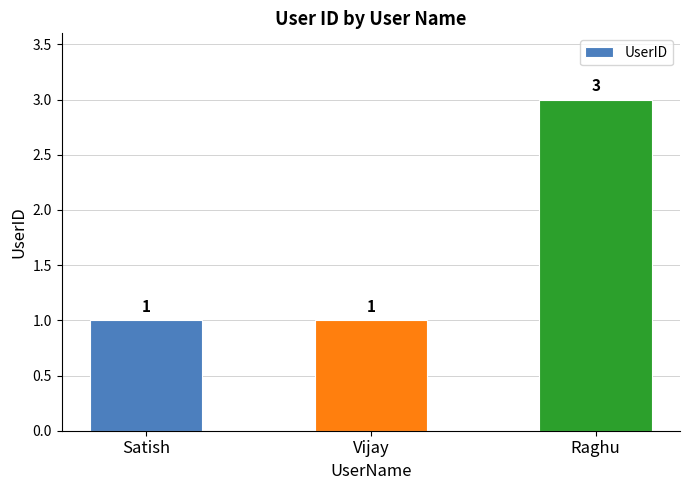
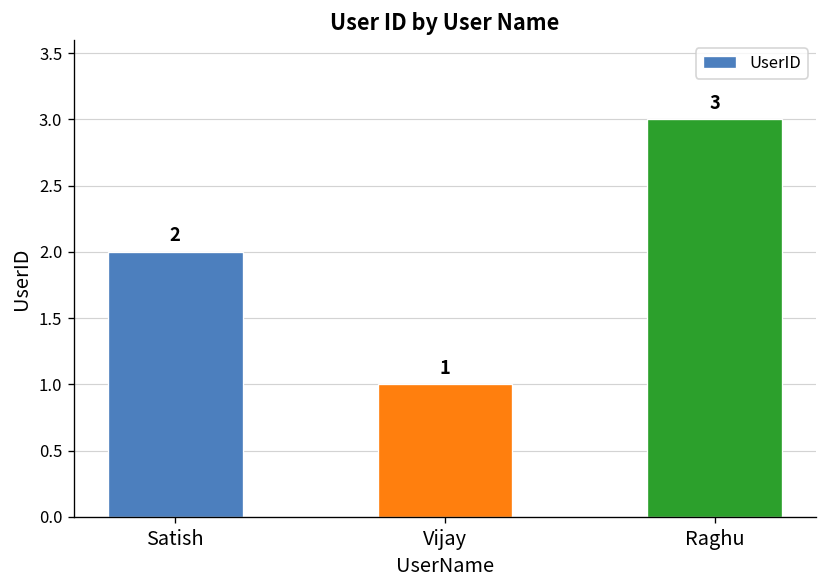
Satish: 1 -> 2
